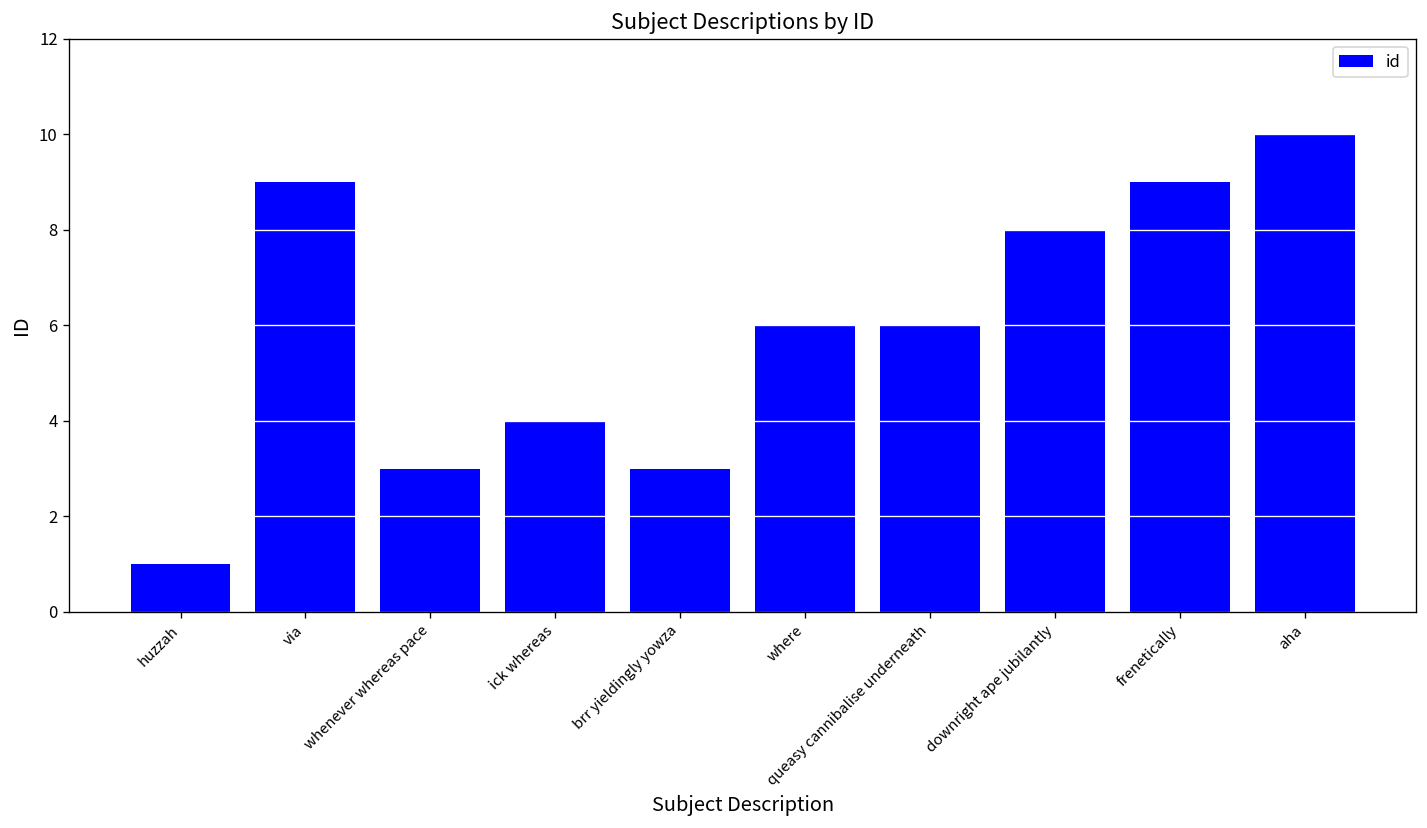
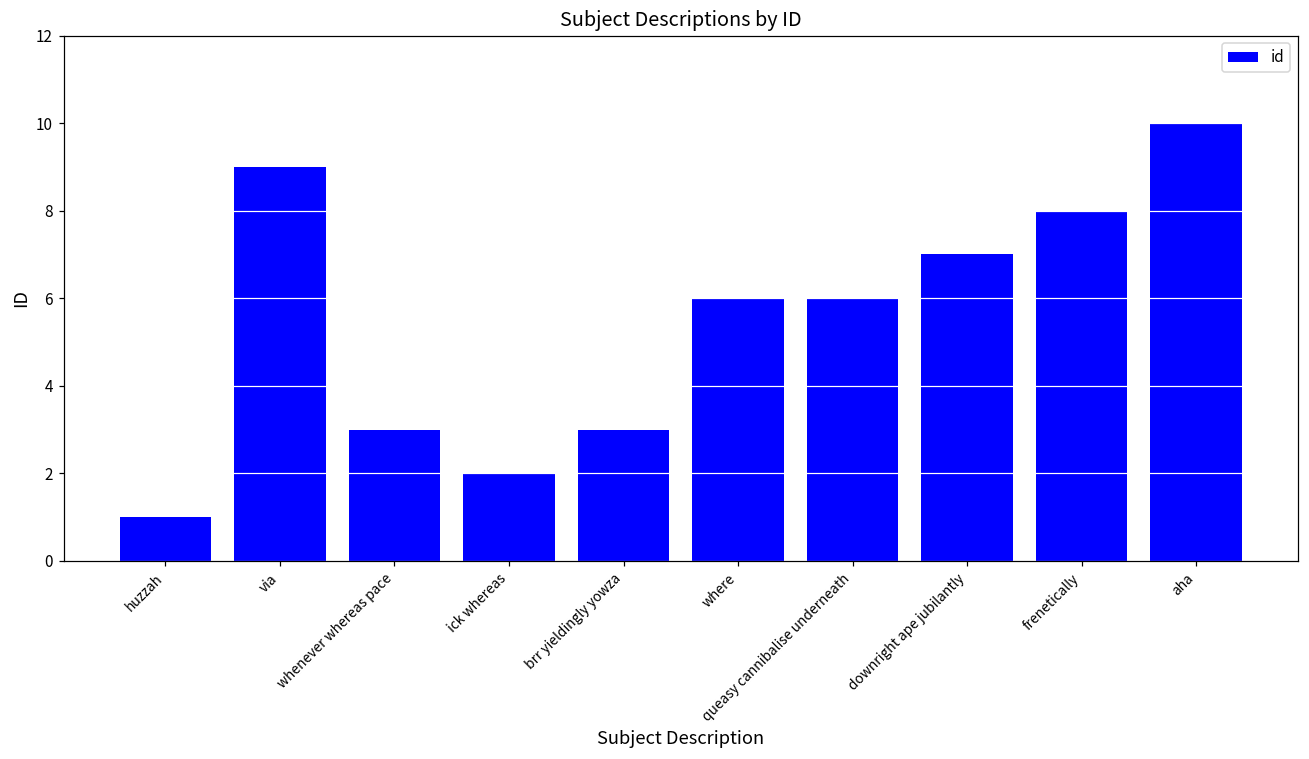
ick whereas: 4 -> 2
downright ape jubilantly: 8 -> 7
frenetically: 9 -> 8
